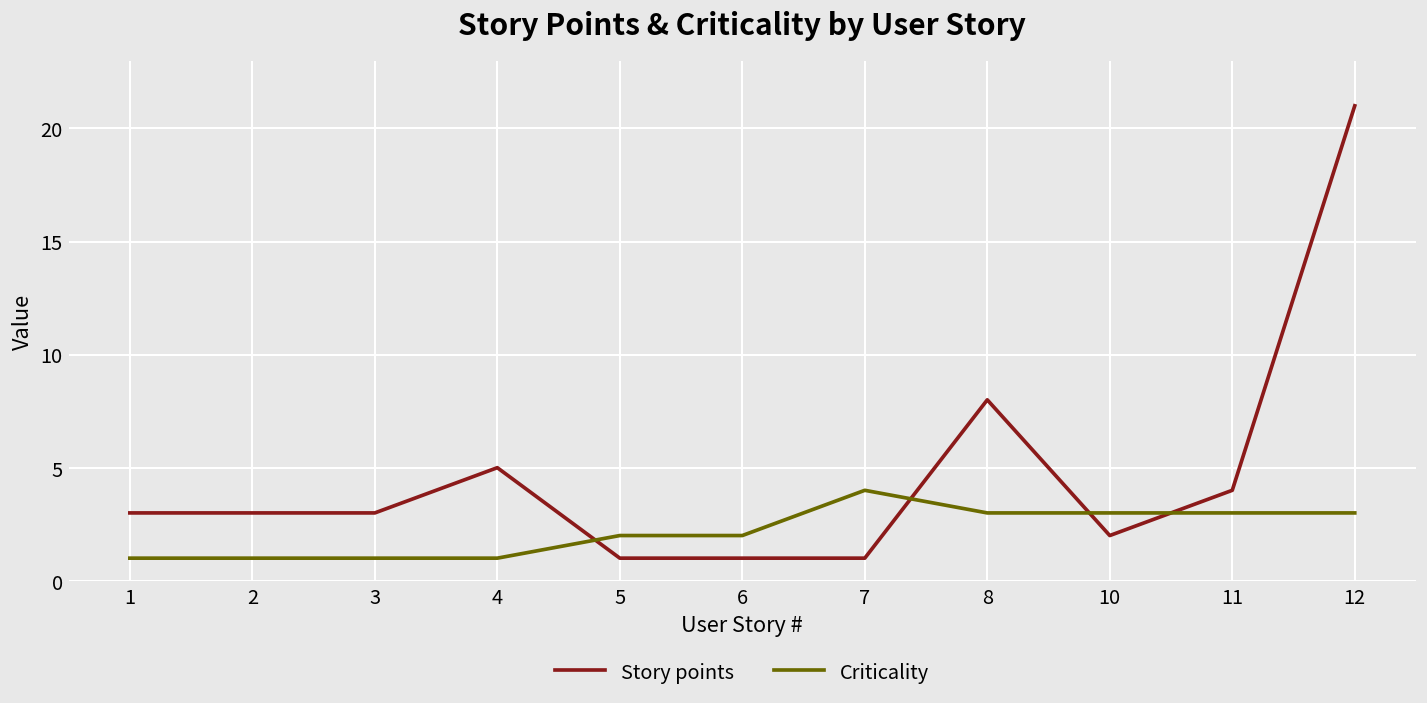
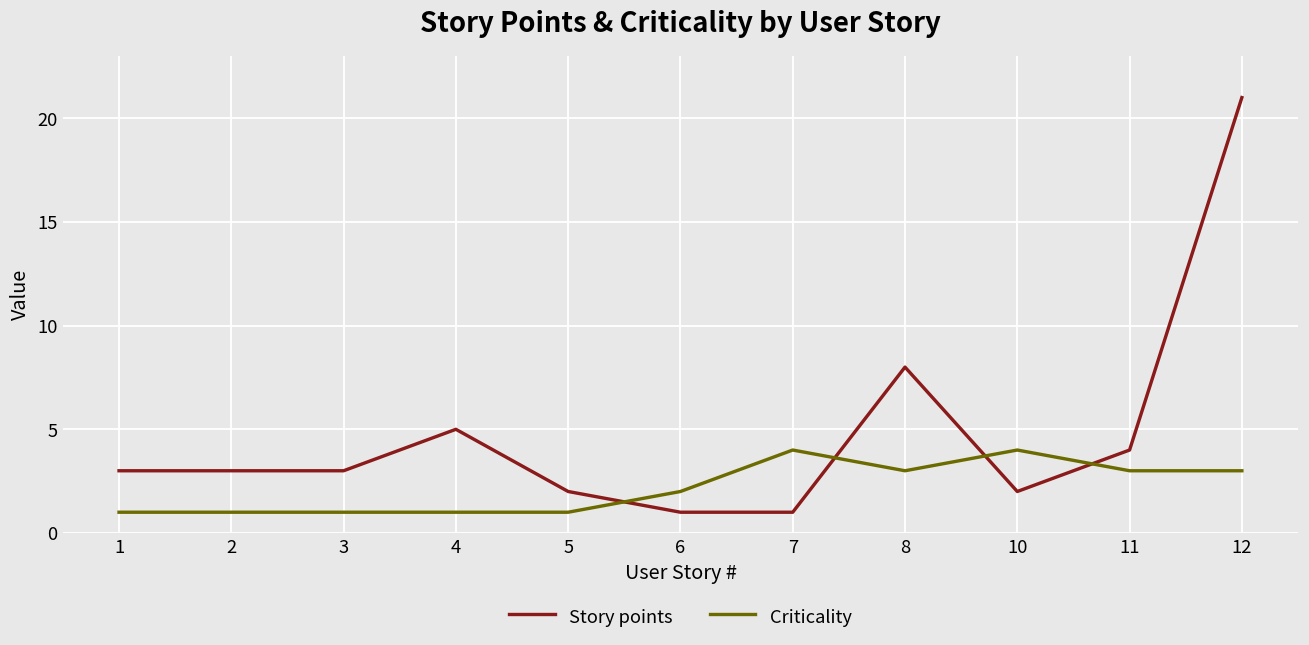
Story points, 5: 1 -> 2
Criticality, 5: 2 -> 1
Criticality, 10: 3 -> 4
